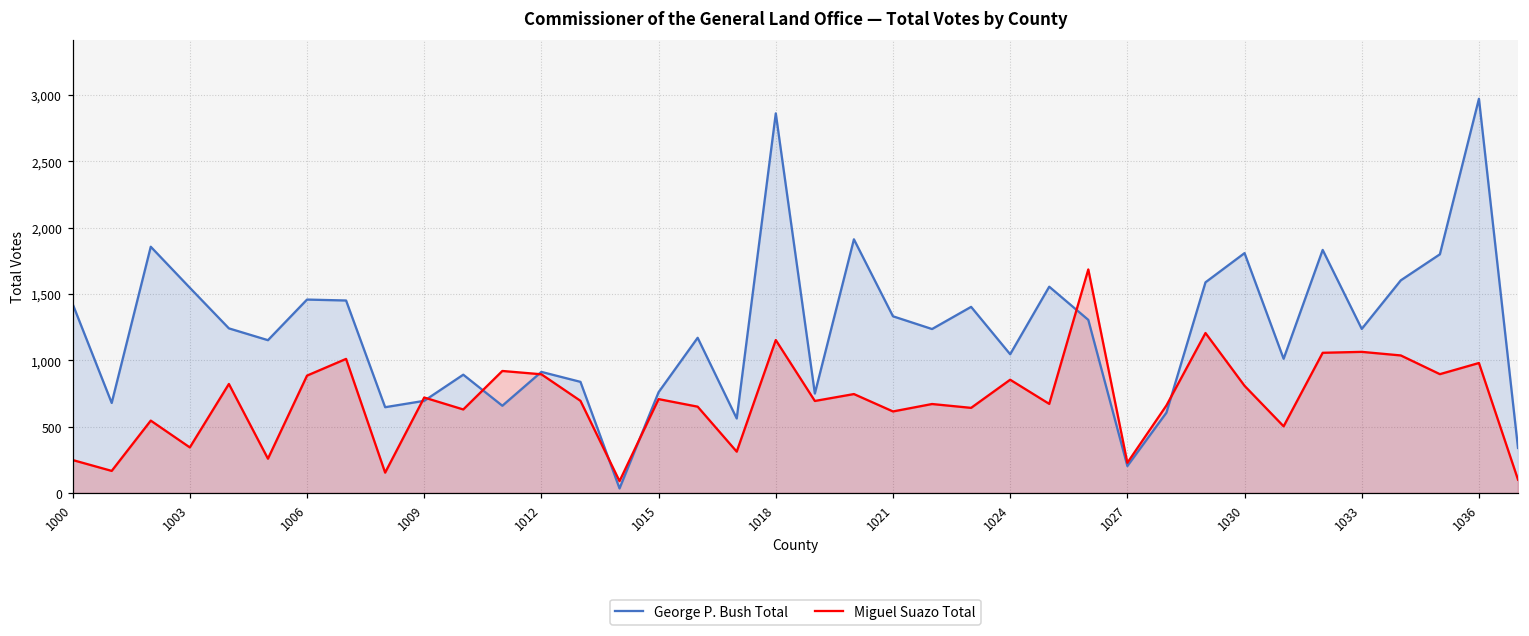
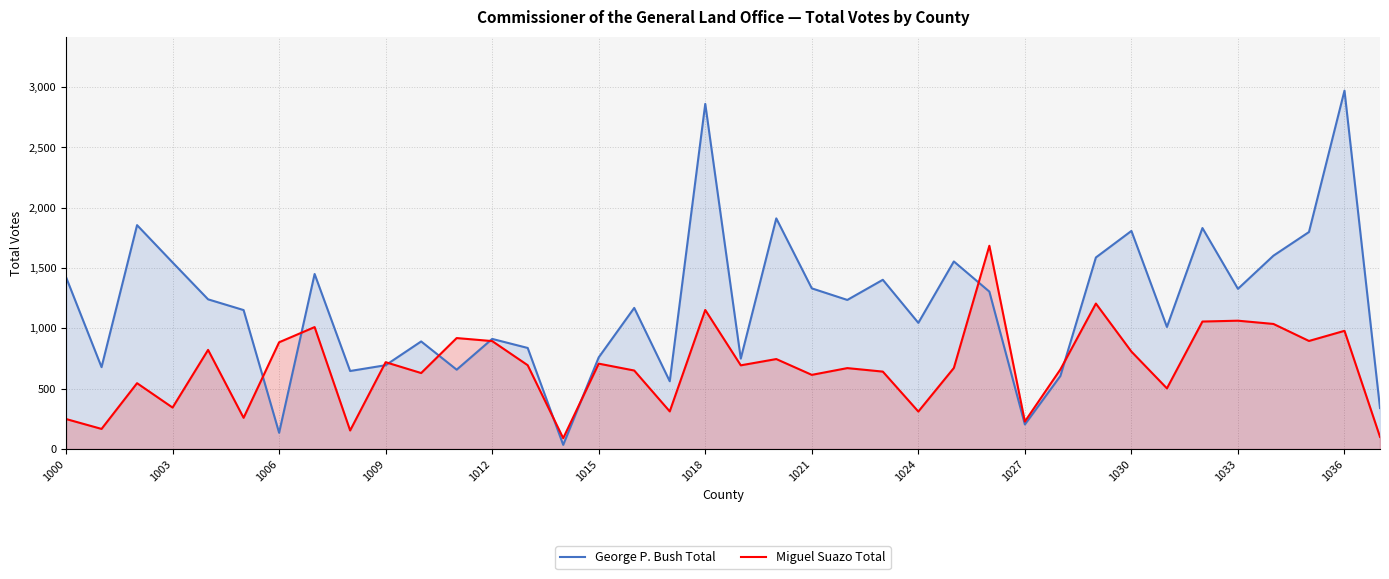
George P. Bush Total, 1006: 1,460 -> 140
Miguel Suazo Total, 1024: 850 -> 310
George P. Bush Total, 1033: 1,240 -> 1,330
